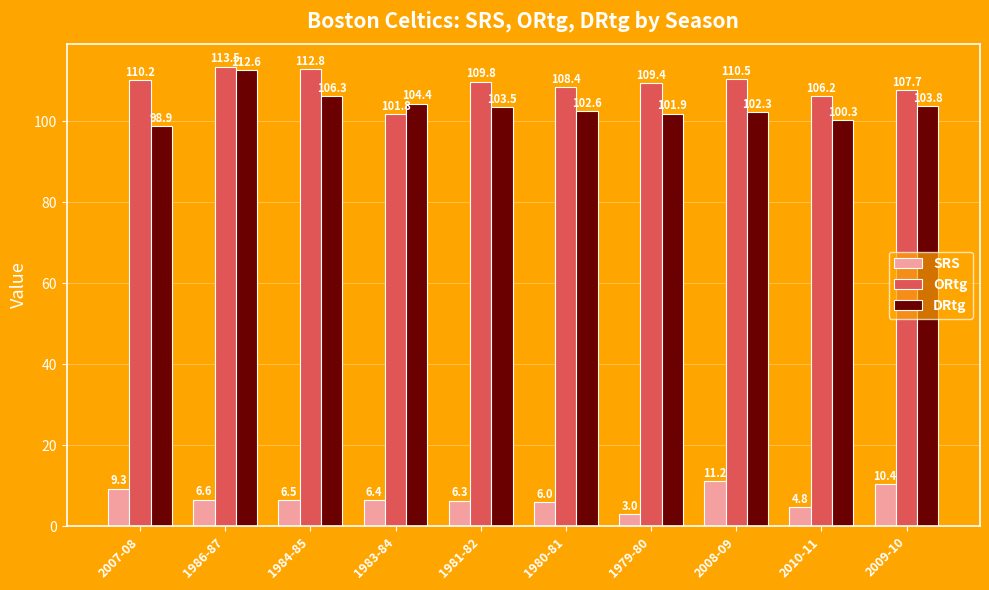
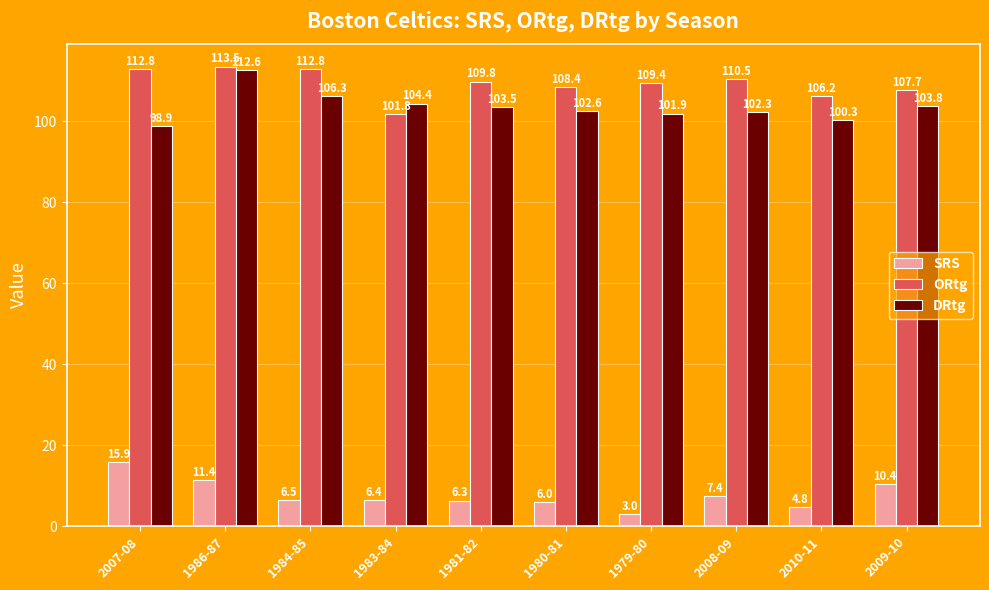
SRS, 2007-08: 9.3 -> 15.9
ORtg, 2007-08: 110.2 -> 112.8
SRS, 1986-87: 6.6 -> 11.4
SRS, 2008-09: 11.2 -> 7.4
